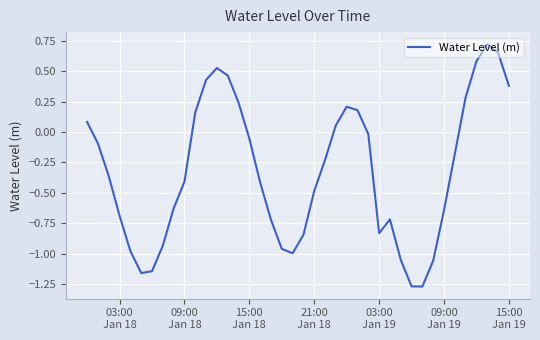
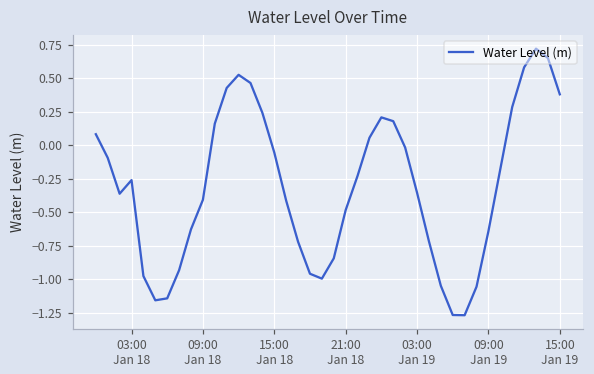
03:00 Jan 18: -0.69 -> -0.26
03:00 Jan 19: -0.83 -> -0.35
